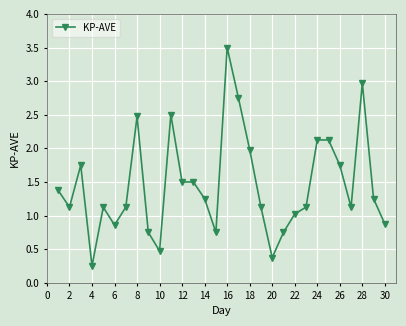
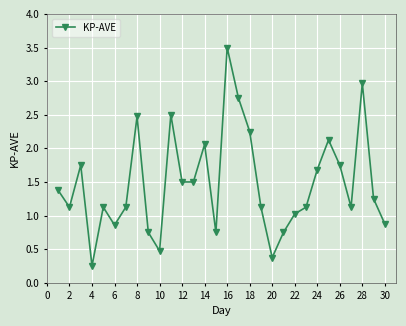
14: 1.3 -> 2.1
18: 2.0 -> 2.3
24: 2.1 -> 1.7
